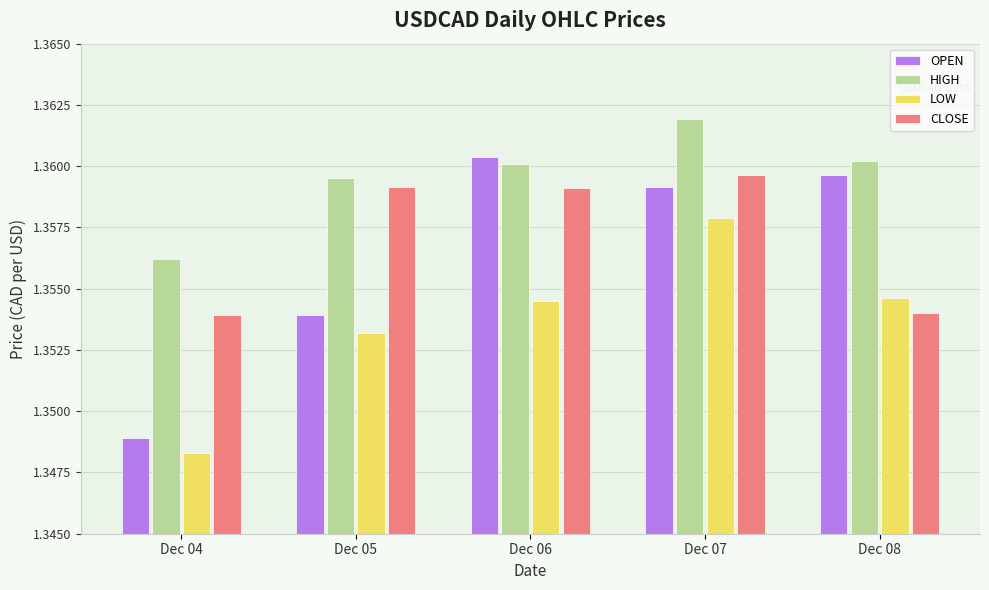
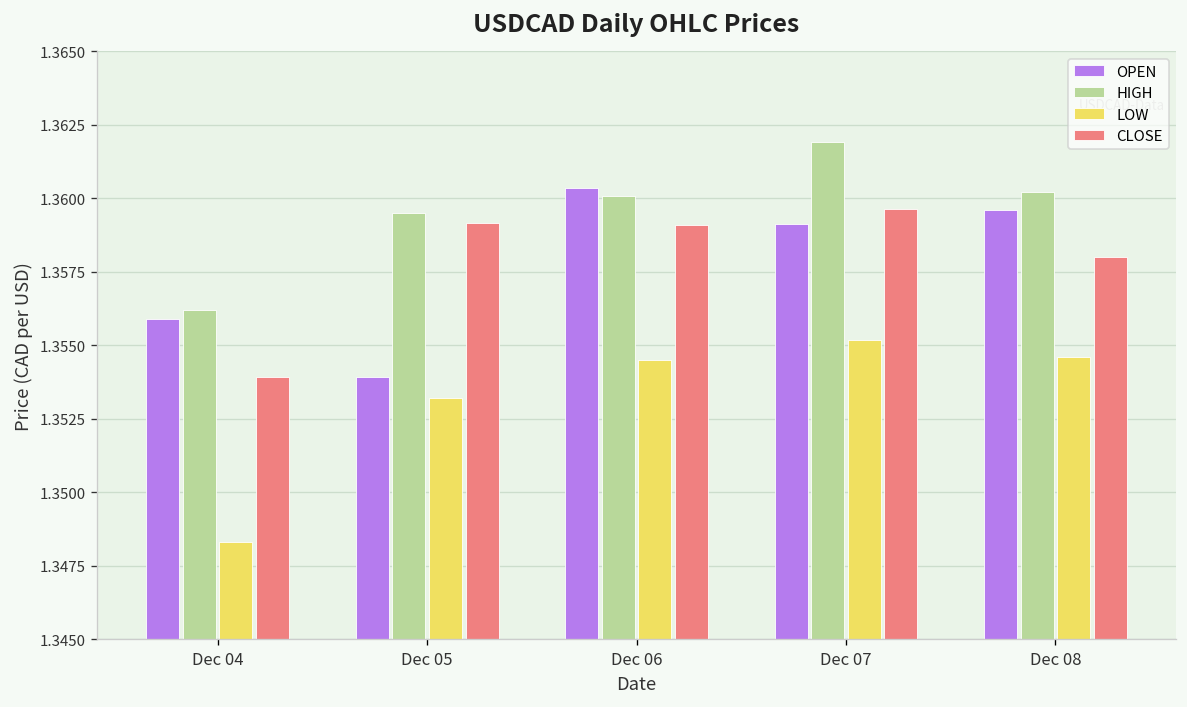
OPEN, Dec 04: 1.3489 -> 1.3559
LOW, Dec 07: 1.3579 -> 1.3552
CLOSE, Dec 08: 1.354 -> 1.358
